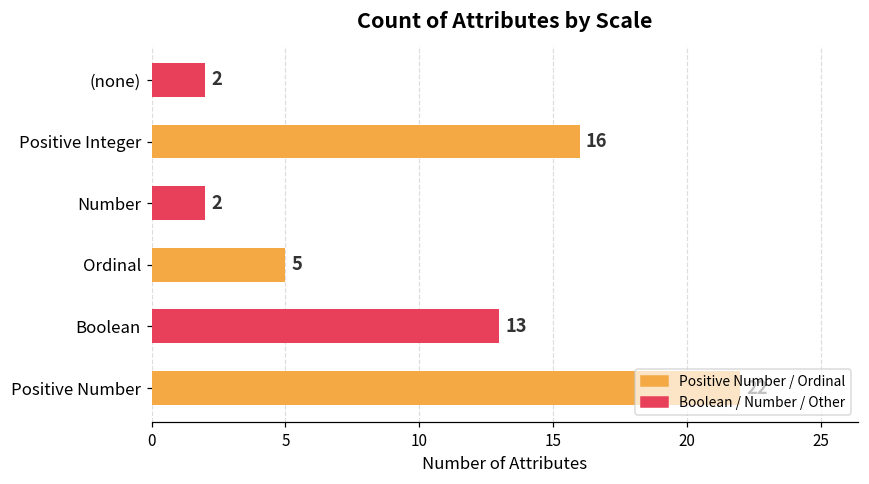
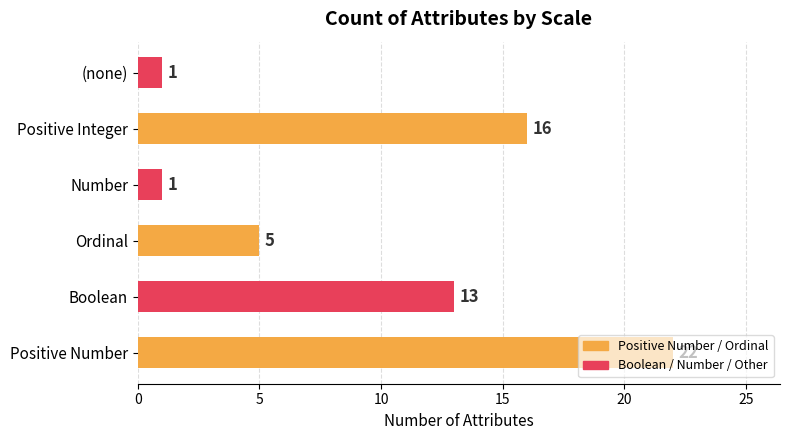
(none): 2 -> 1
Number: 2 -> 1
